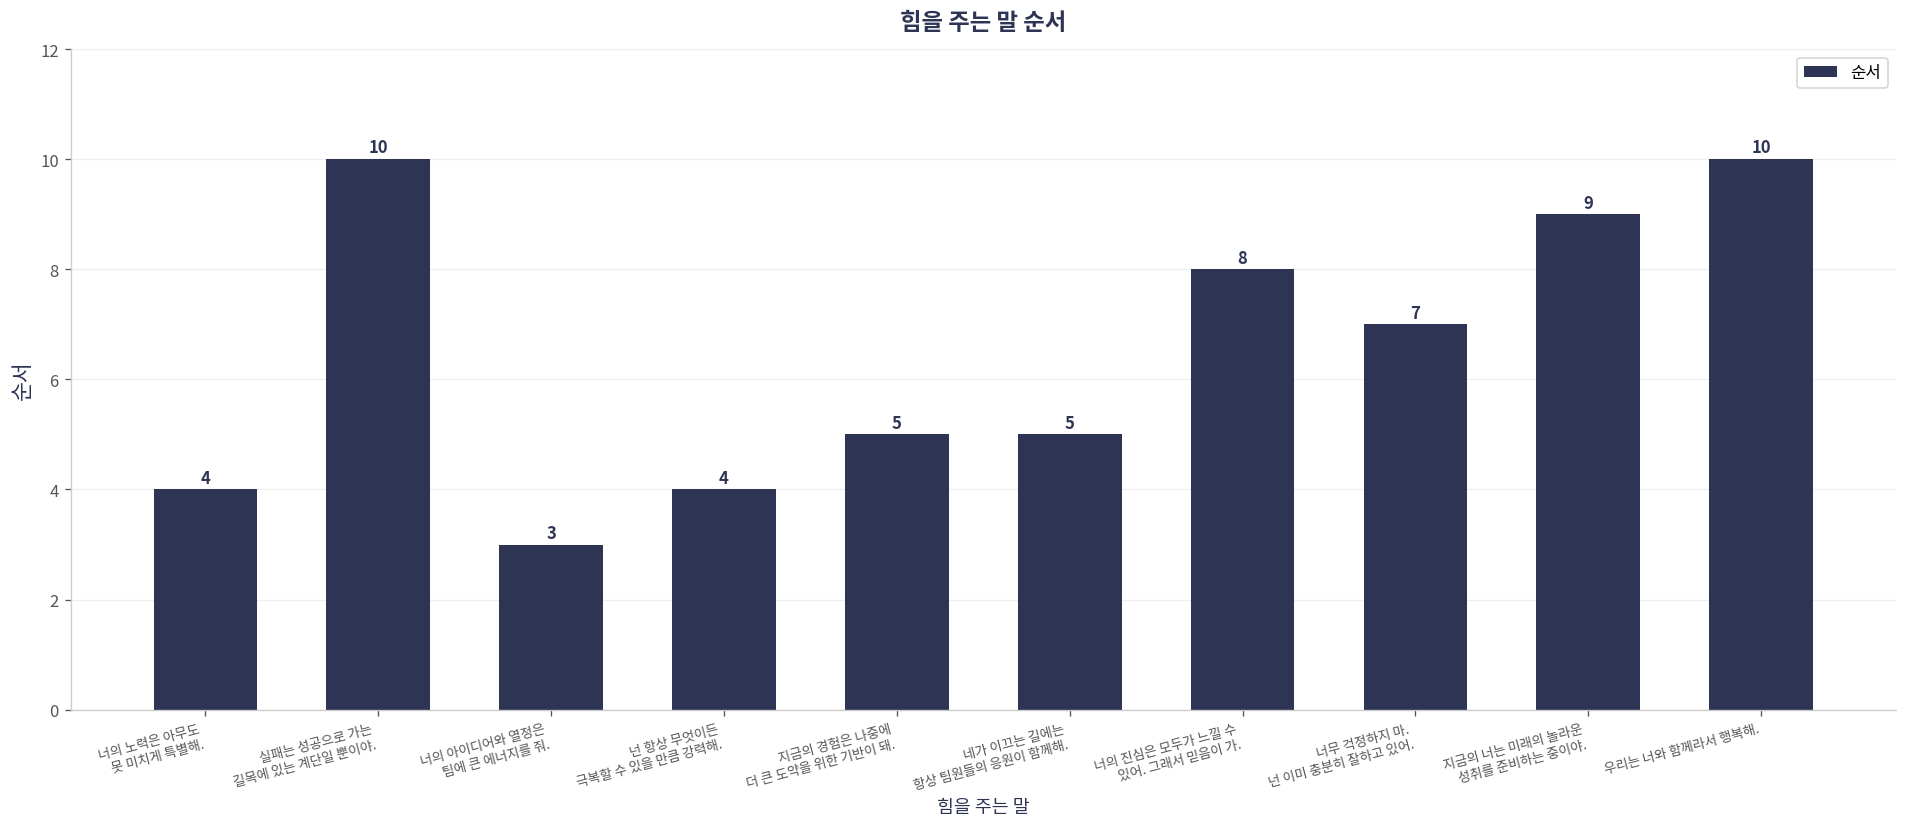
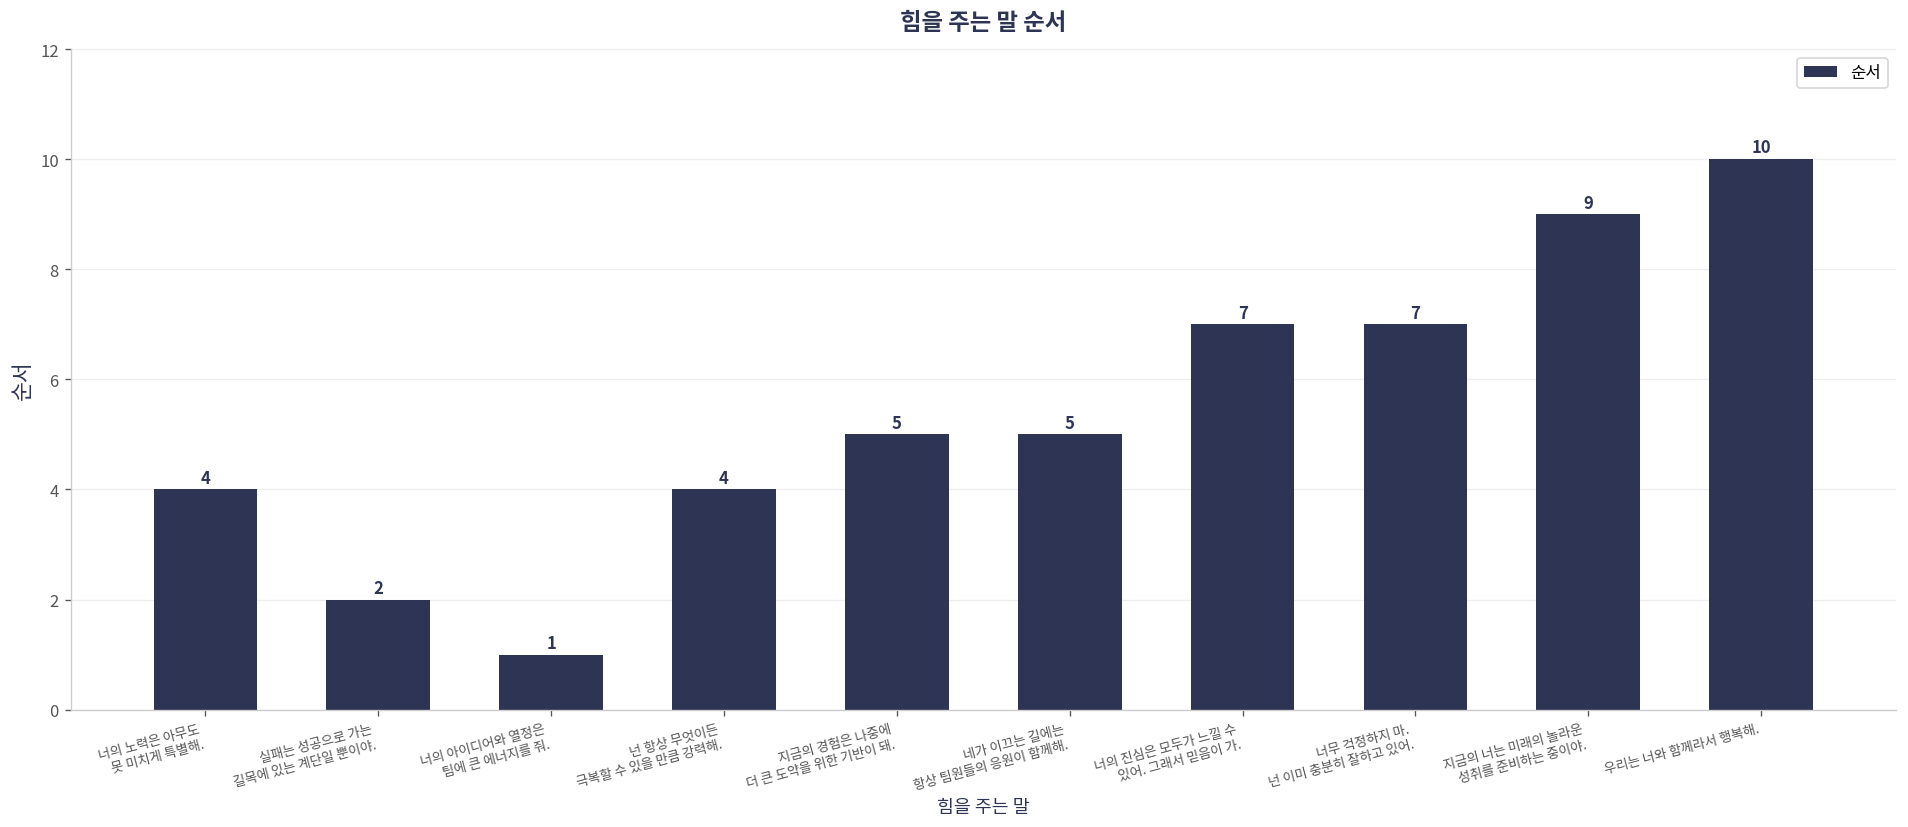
실패는 성공으로 가는 길목에 있는 계단일 뿐이야.: 10 -> 2
너의 아이디어와 열정은 팀에 큰 에너지를 줘.: 3 -> 1
너의 진심은 모두가 느낄 수 있어. 그래서 믿음이 가.: 8 -> 7
